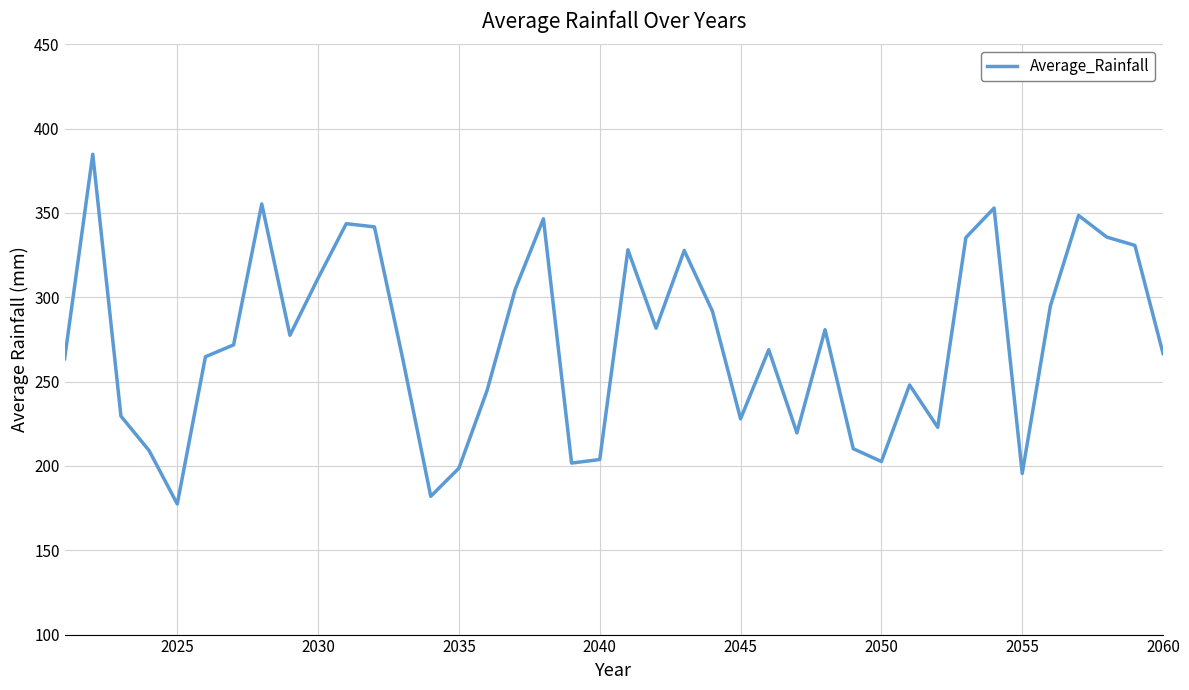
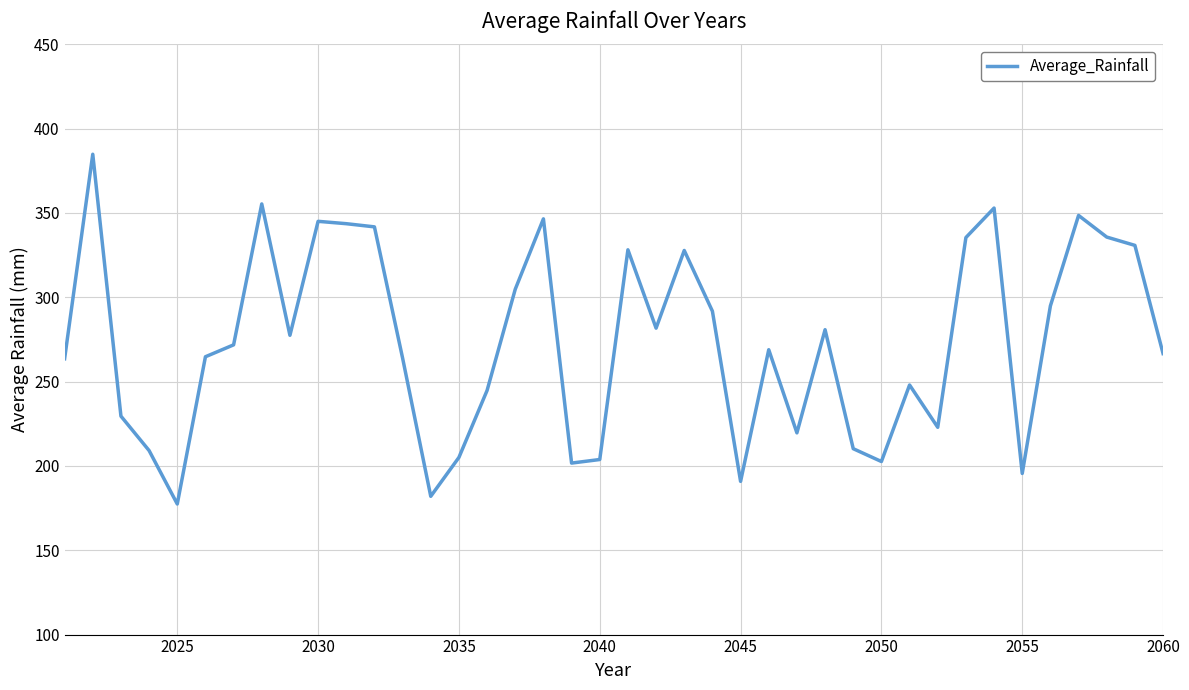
2030: 311 -> 345
2035: 199 -> 205
2045: 228 -> 191
